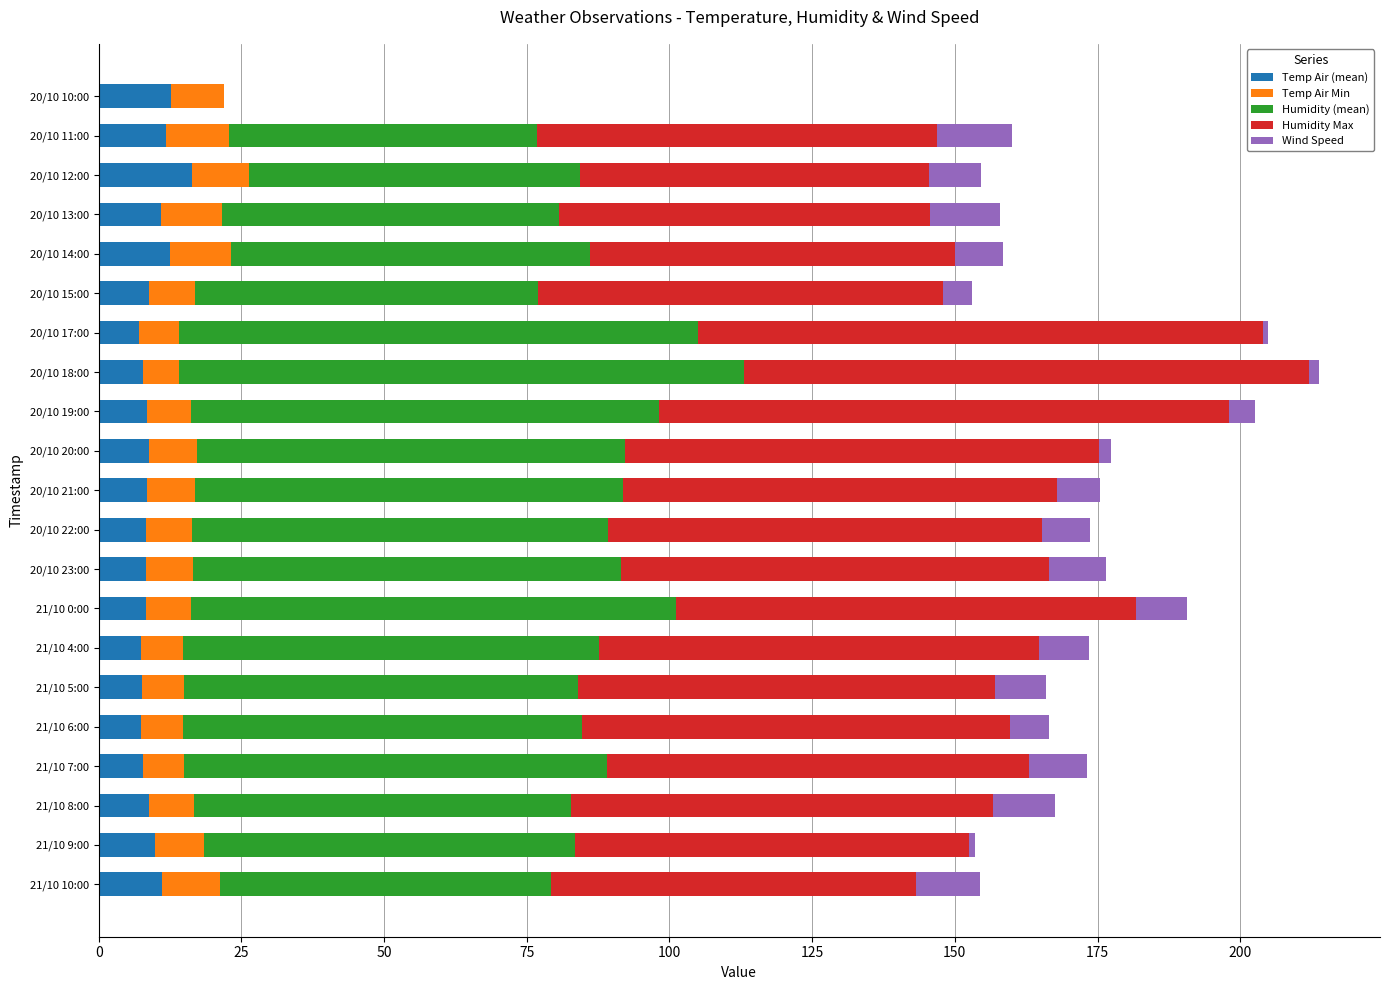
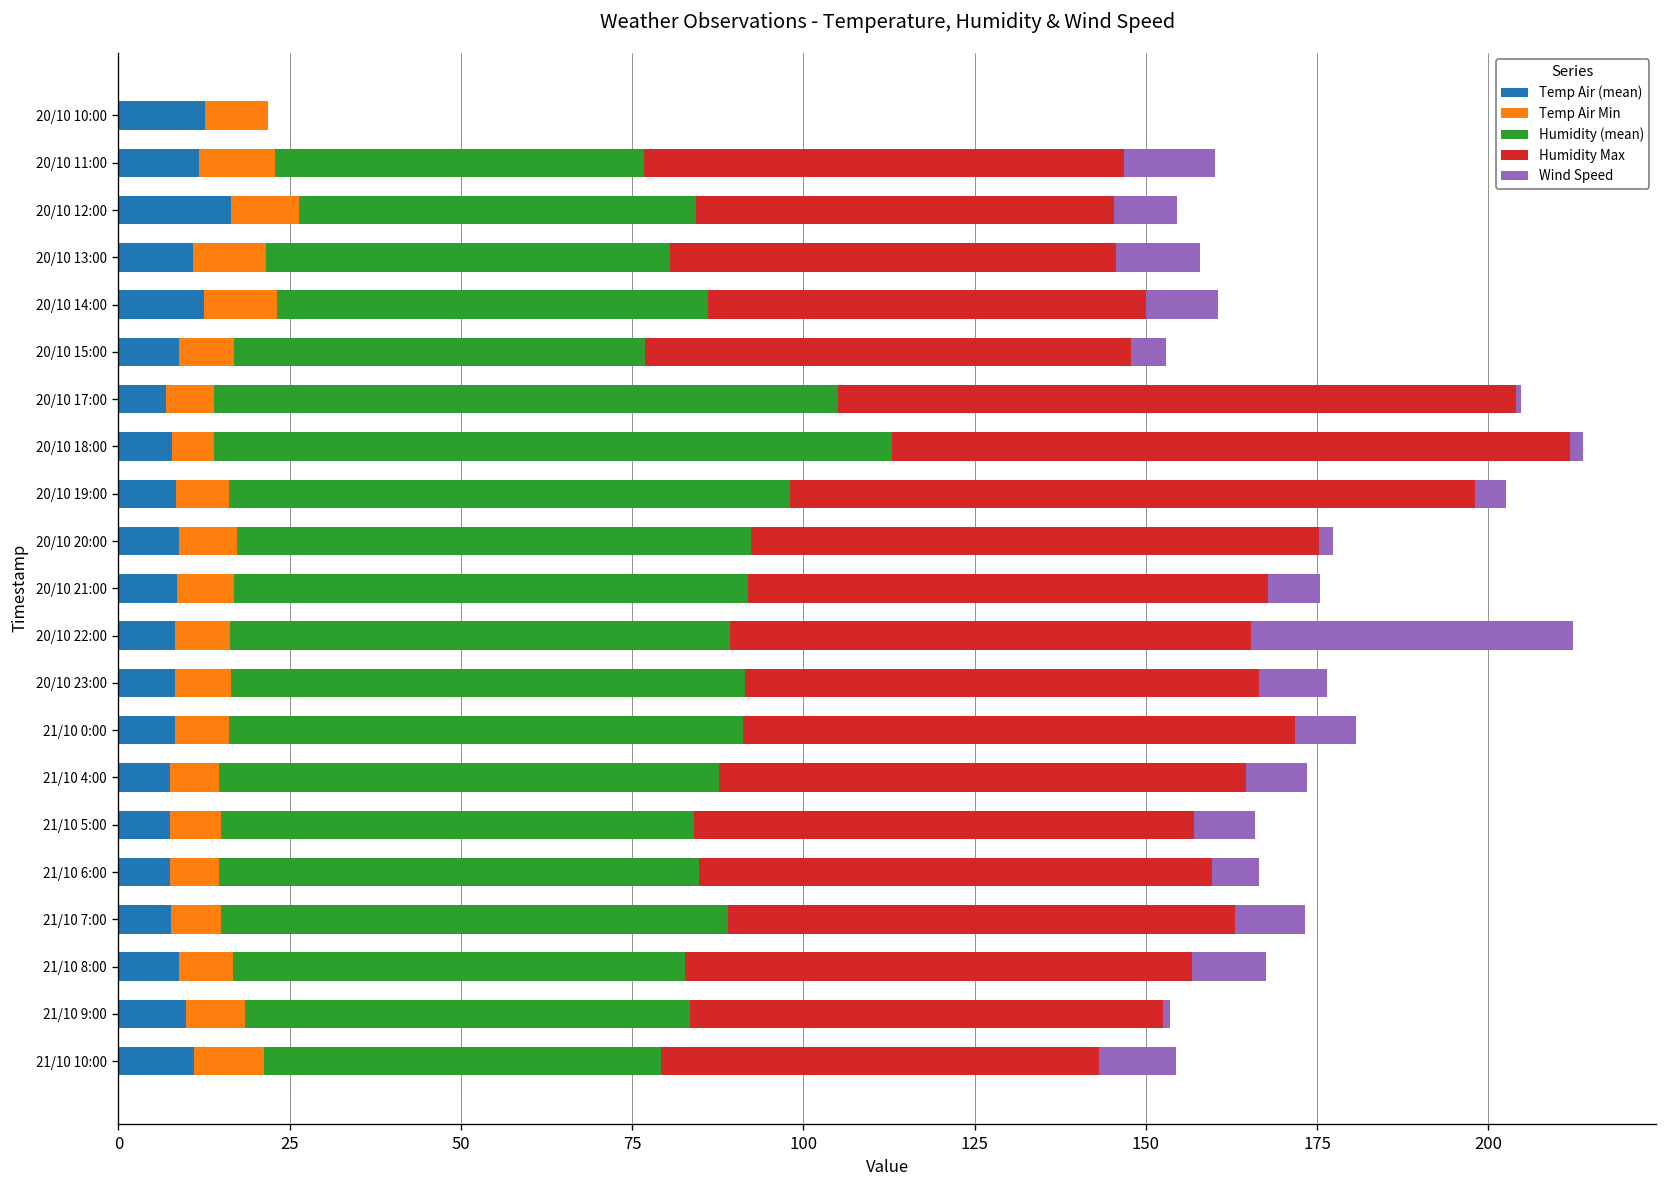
Wind Speed, 20/10 14:00: 8 -> 11
Wind Speed, 20/10 22:00: 8 -> 47
Humidity (mean), 21/10 0:00: 85 -> 75
